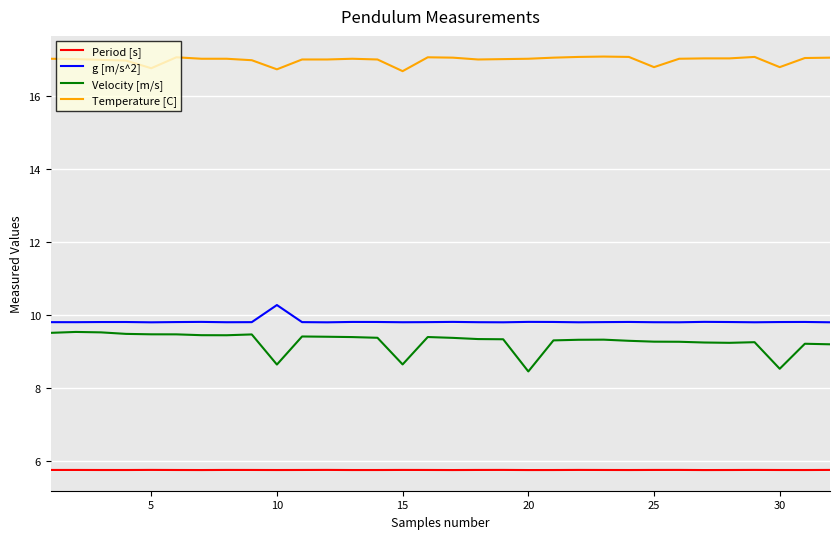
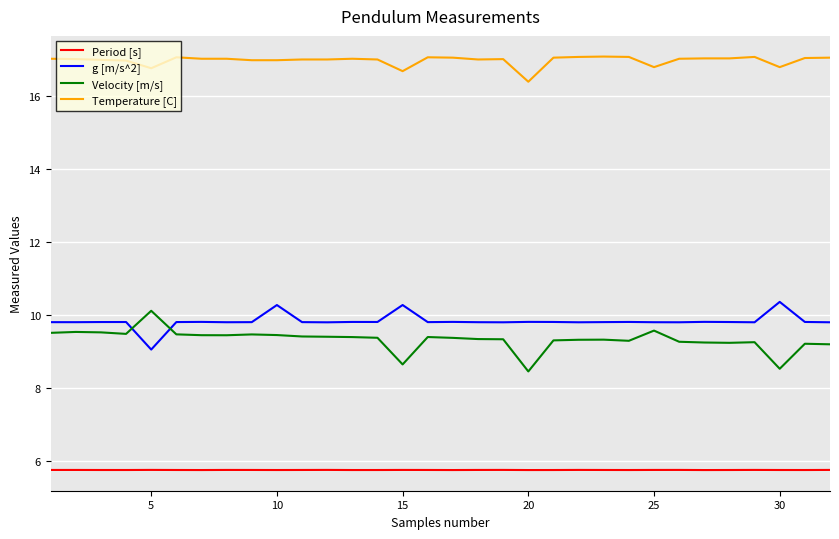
g [m/s^2], 5: 9.8 -> 9.0
Velocity [m/s], 5: 9.5 -> 10.1
Velocity [m/s], 10: 8.6 -> 9.4
Temperature [C], 10: 16.7 -> 17.0
g [m/s^2], 15: 9.8 -> 10.3
Temperature [C], 20: 17.0 -> 16.4
Velocity [m/s], 25: 9.3 -> 9.6
g [m/s^2], 30: 9.8 -> 10.4
